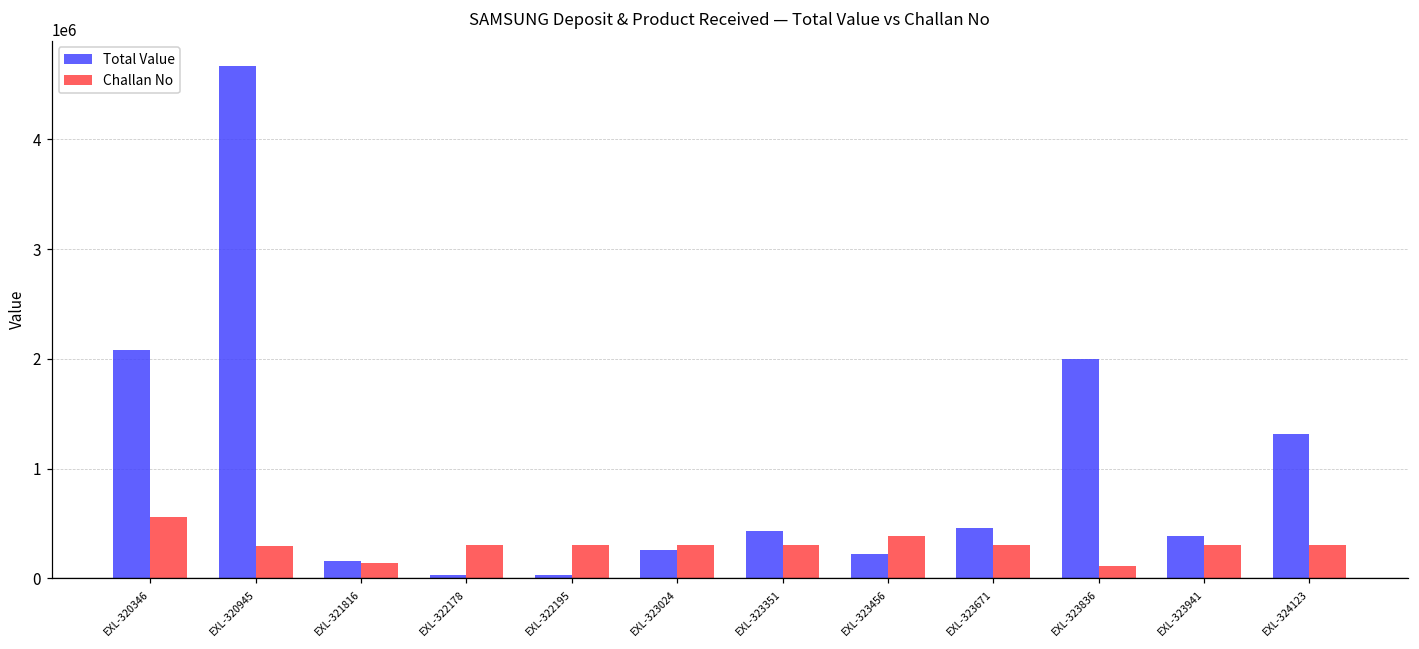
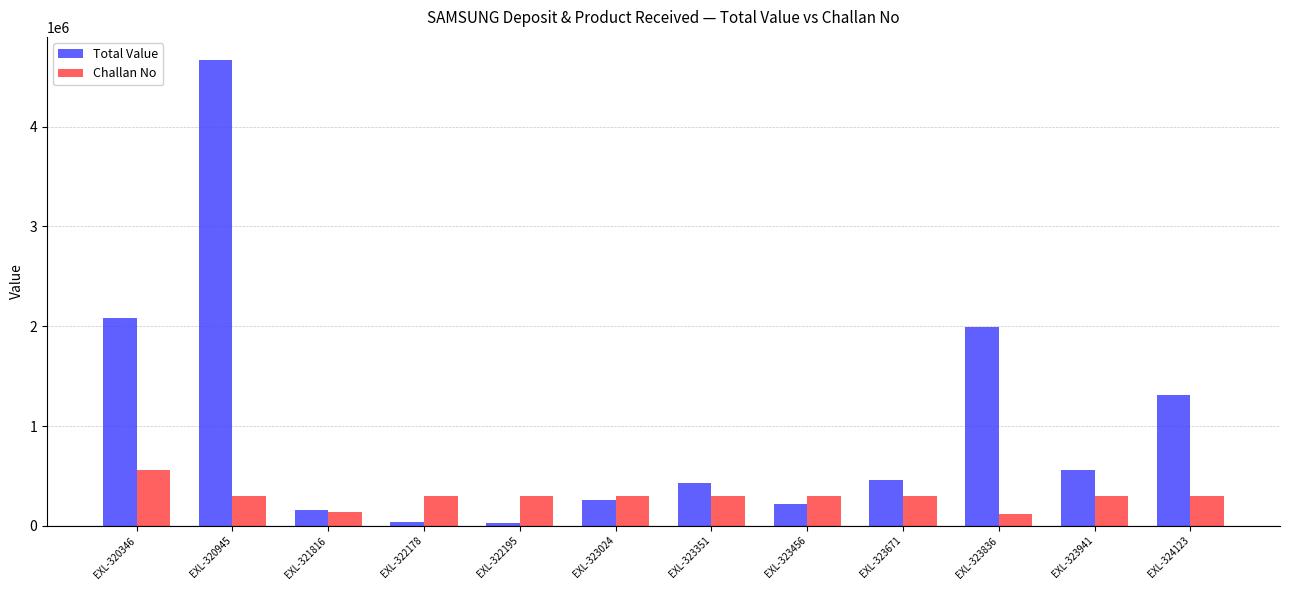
Challan No, EXL-323456: 400000 -> 300000
Total Value, EXL-323941: 400000 -> 600000
